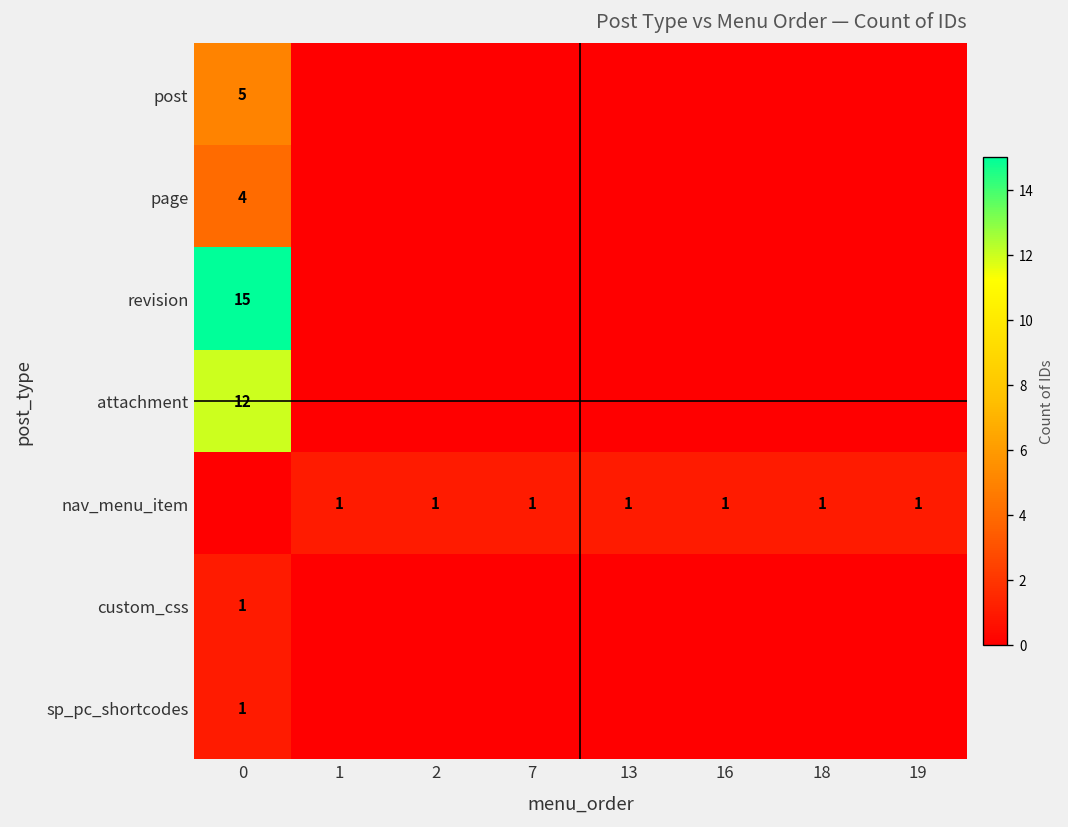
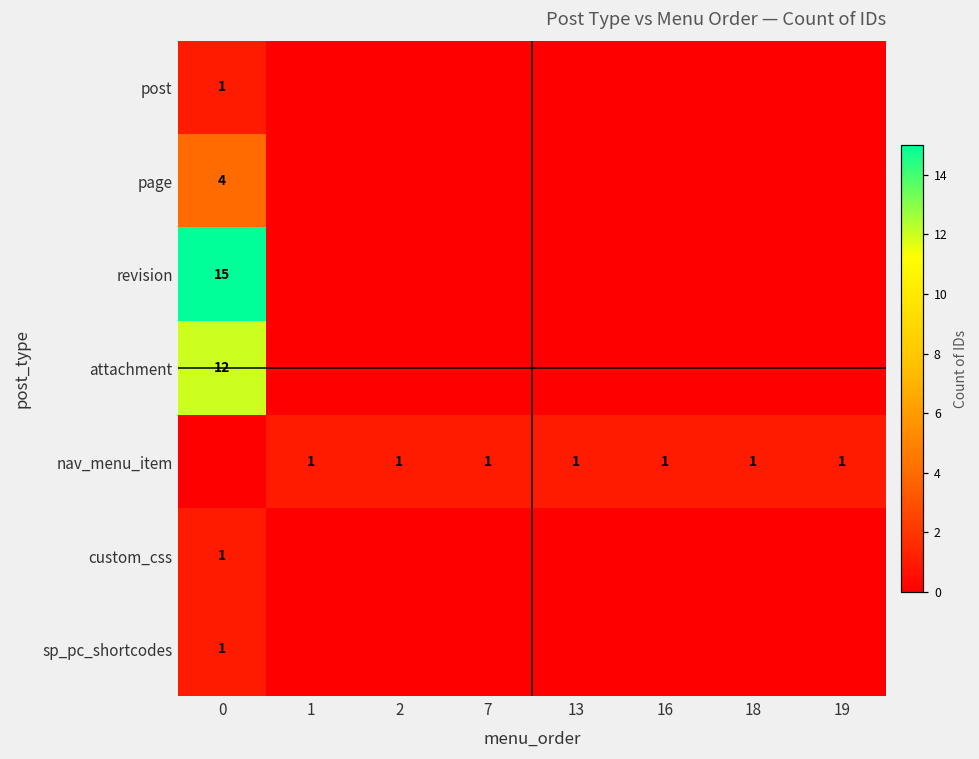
post, 0: 5 -> 1
